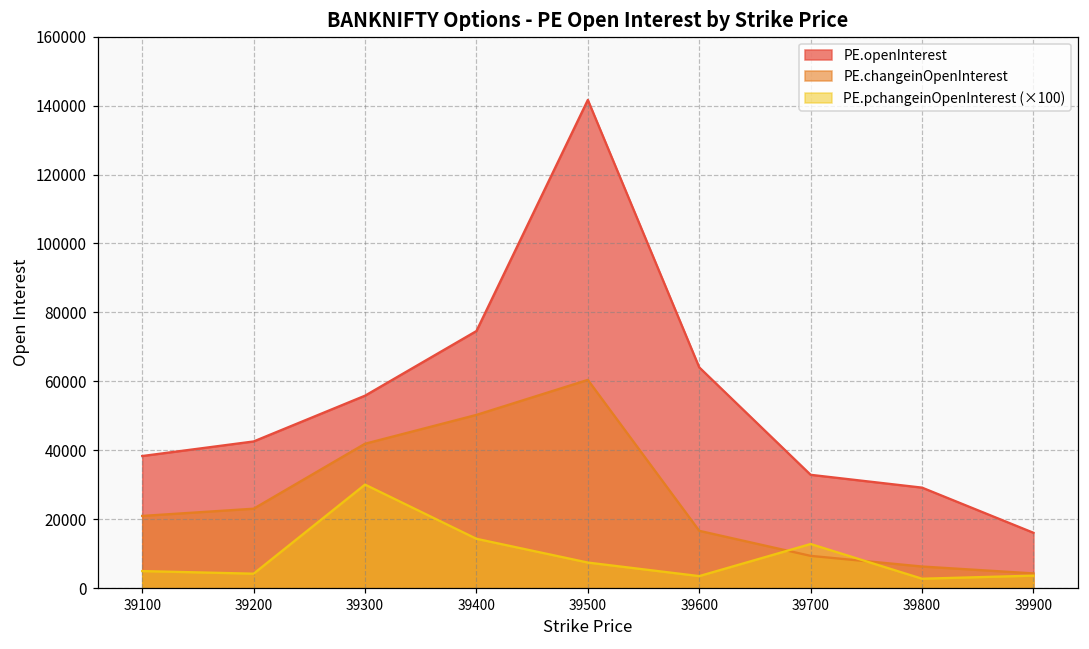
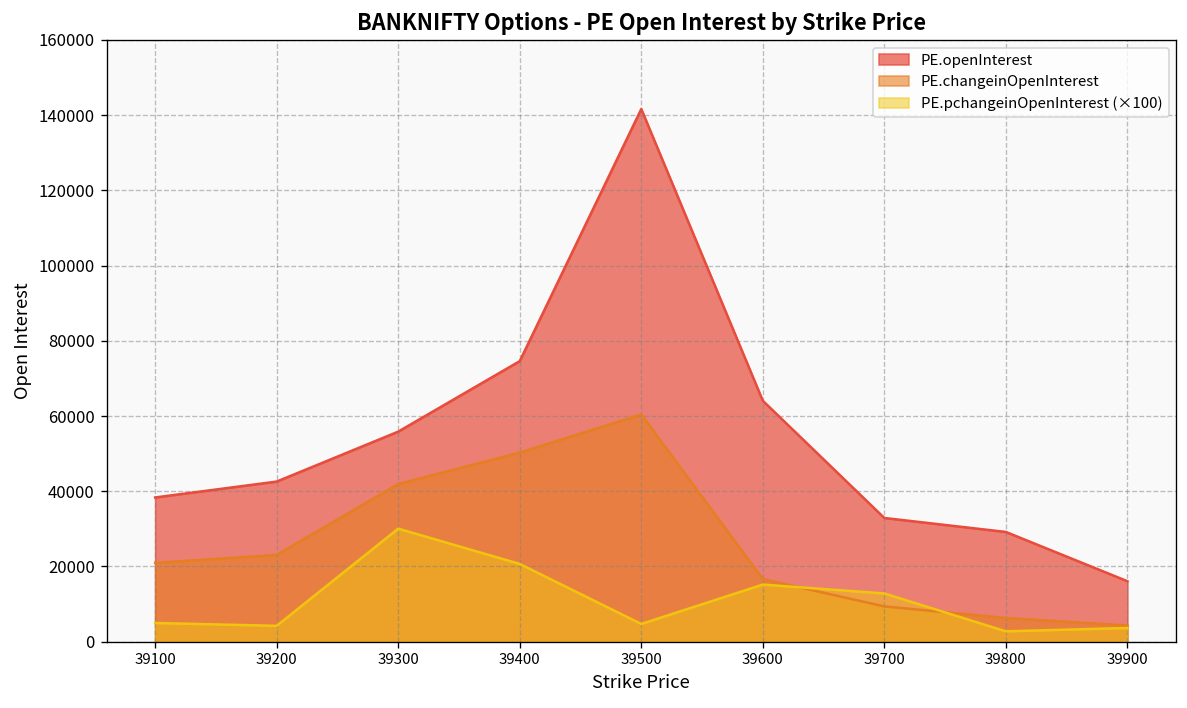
PE.pchangeinOpenInterest (×100), 39400: 14000 -> 21000
PE.pchangeinOpenInterest (×100), 39500: 7000 -> 5000
PE.pchangeinOpenInterest (×100), 39600: 4000 -> 15000
